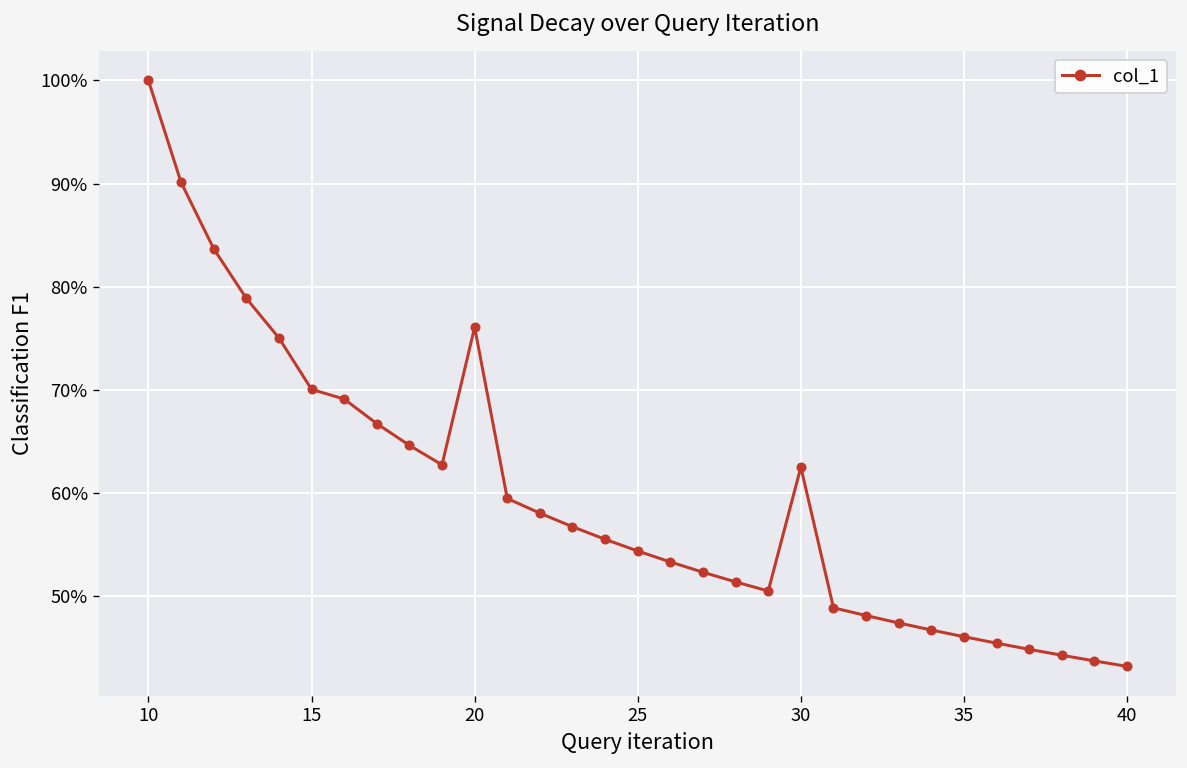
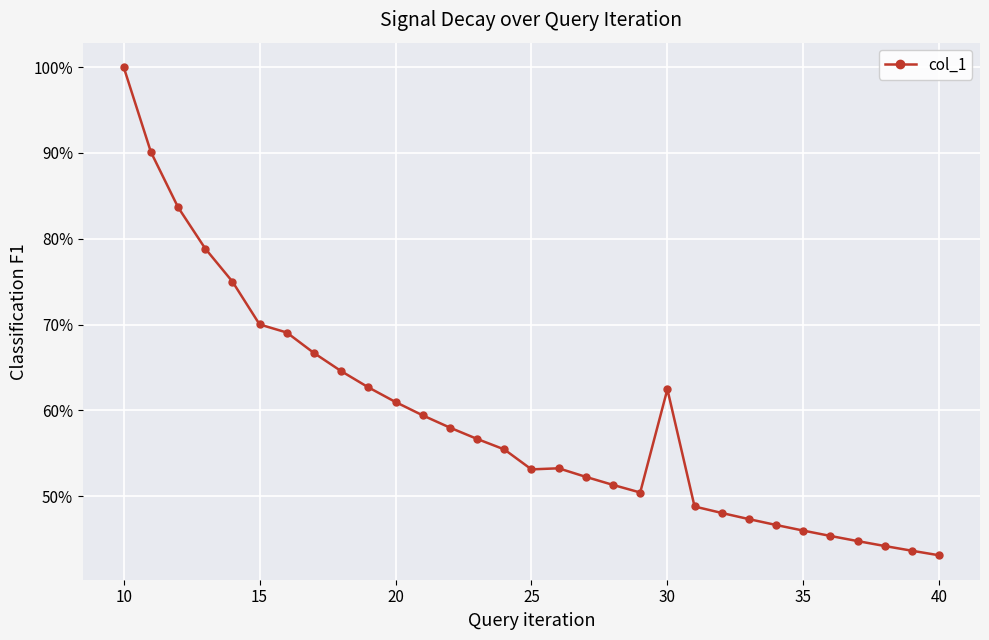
20: 76% -> 61%
25: 54% -> 53%
